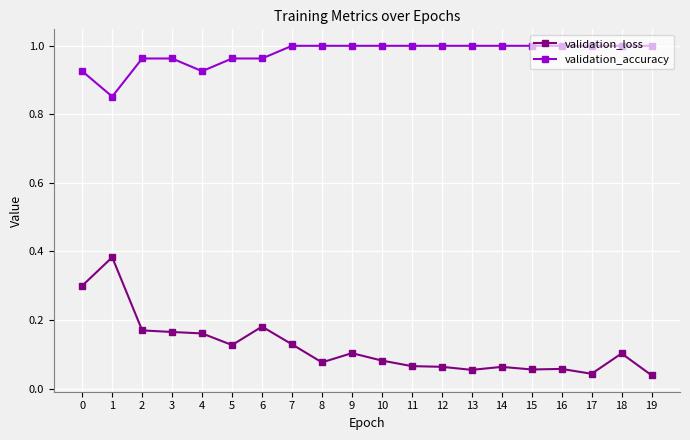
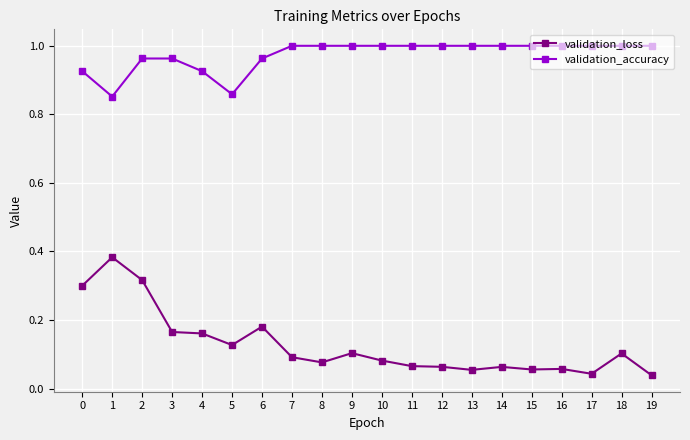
validation_loss, 2: 0.17 -> 0.32
validation_accuracy, 5: 0.96 -> 0.86
validation_loss, 7: 0.13 -> 0.09
